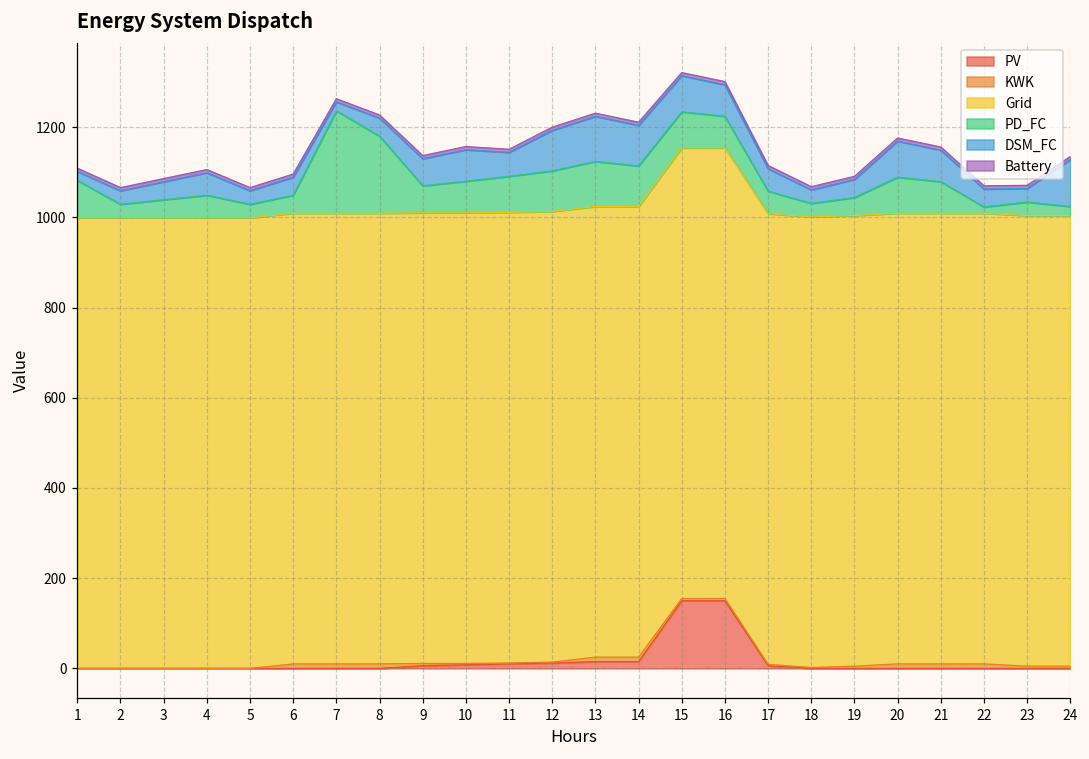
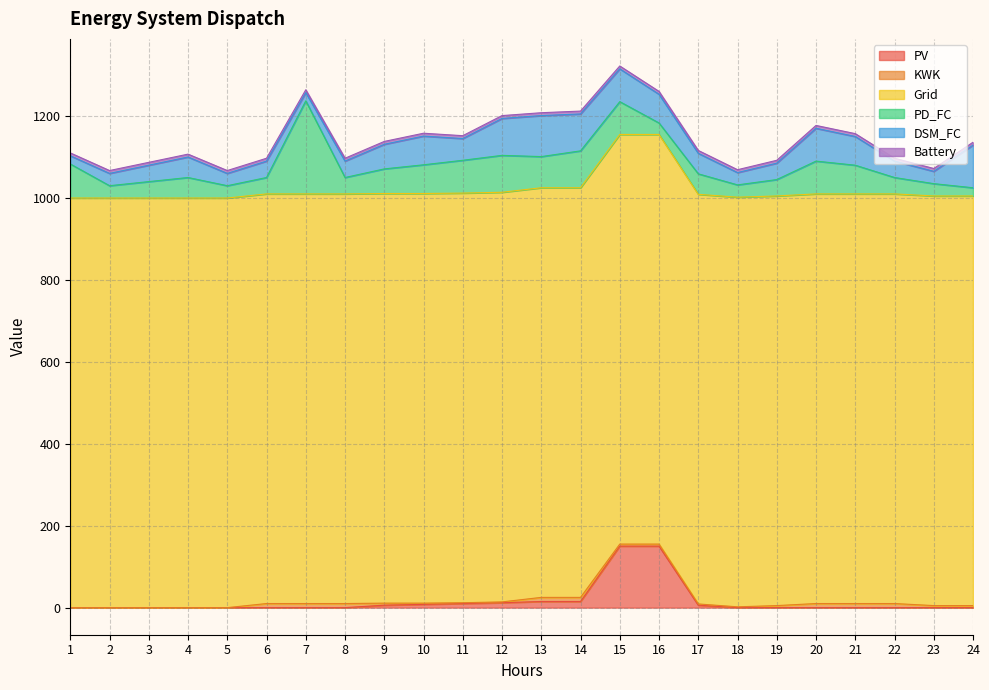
PD_FC, 8: 170 -> 40
PD_FC, 13: 100 -> 80
PD_FC, 16: 70 -> 30
PD_FC, 22: 10 -> 40
